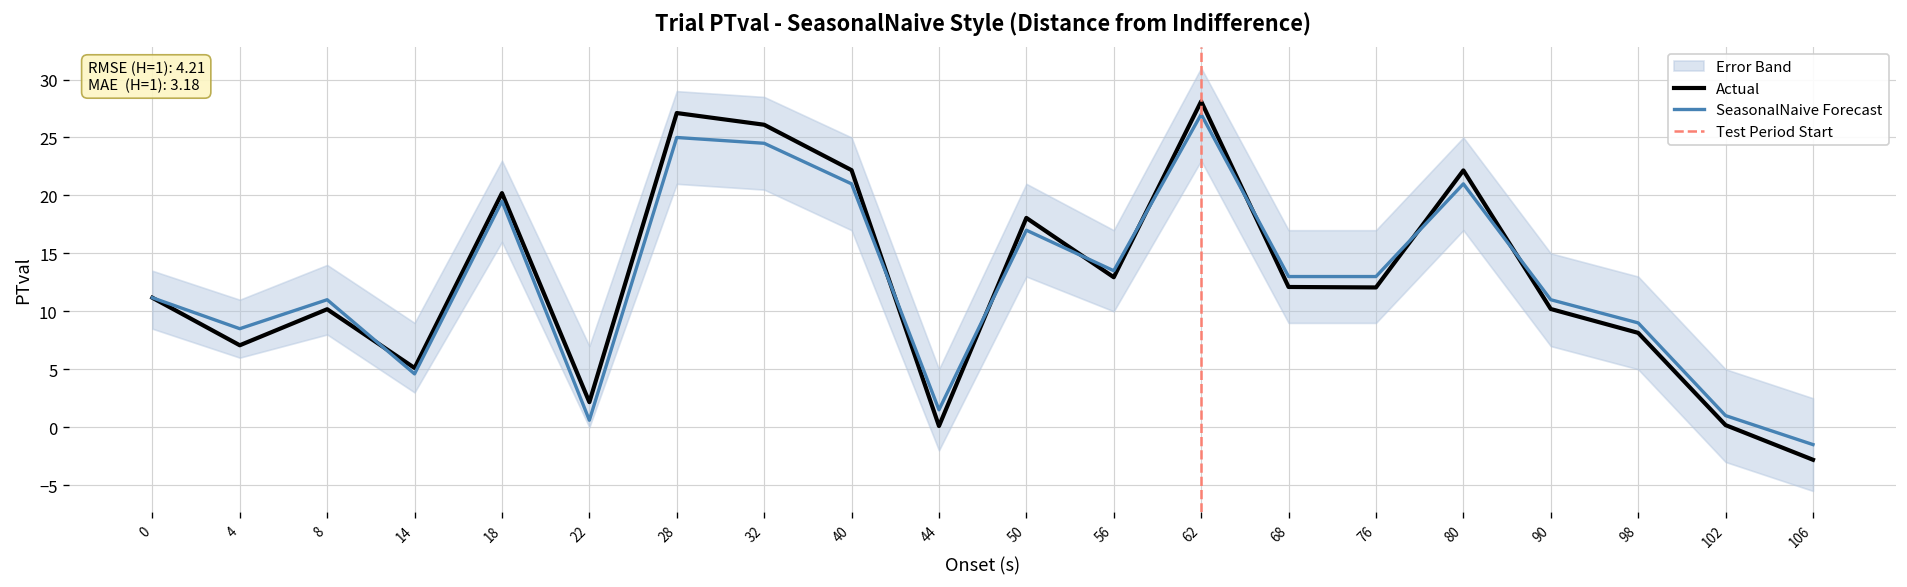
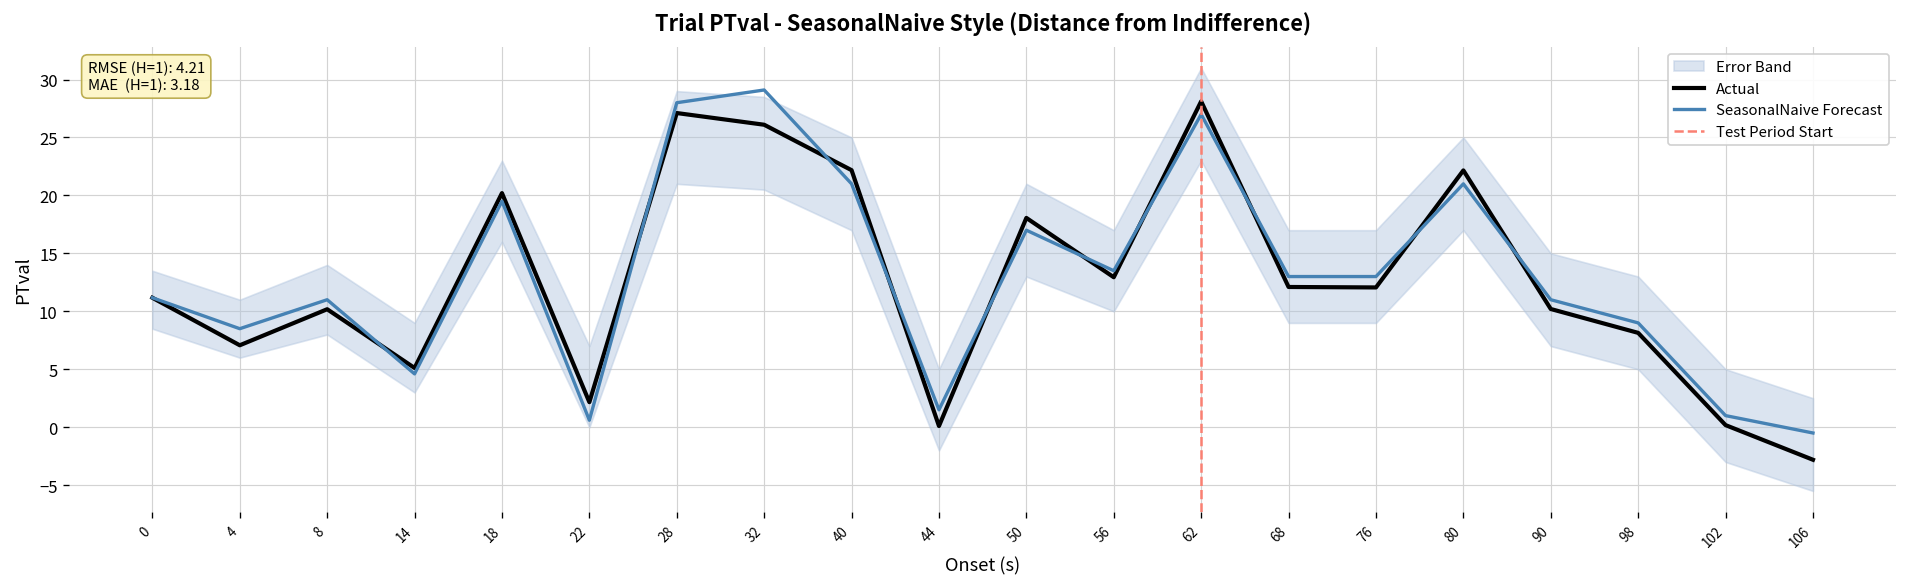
SeasonalNaive Forecast, 28: 25 -> 28
SeasonalNaive Forecast, 32: 25 -> 29
SeasonalNaive Forecast, 106: -2 -> -1
